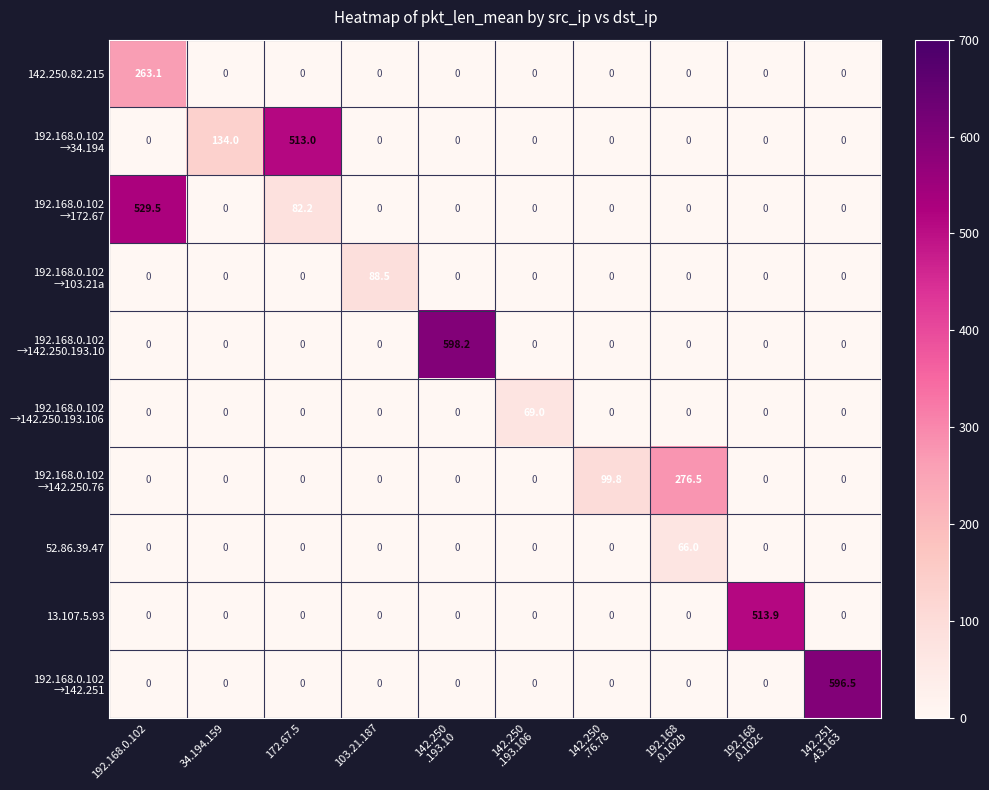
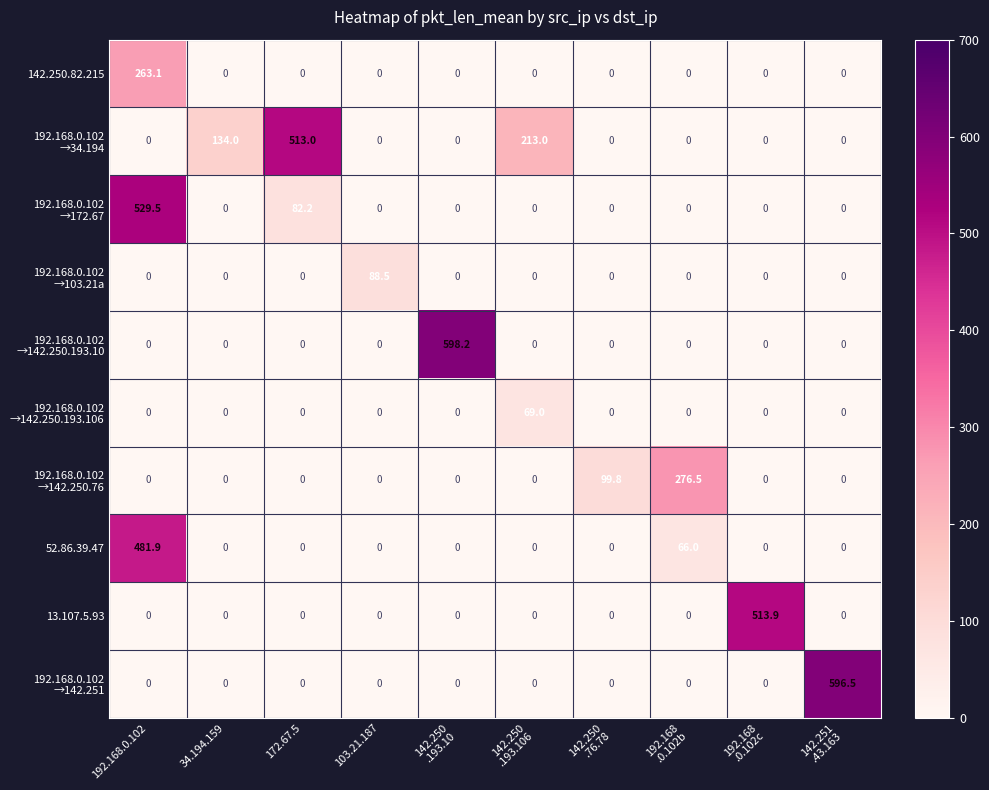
192.168.0.102 →34.194, 142.250 .193.106: 0 -> 213.0
52.86.39.47, 192.168.0.102: 0 -> 481.9
